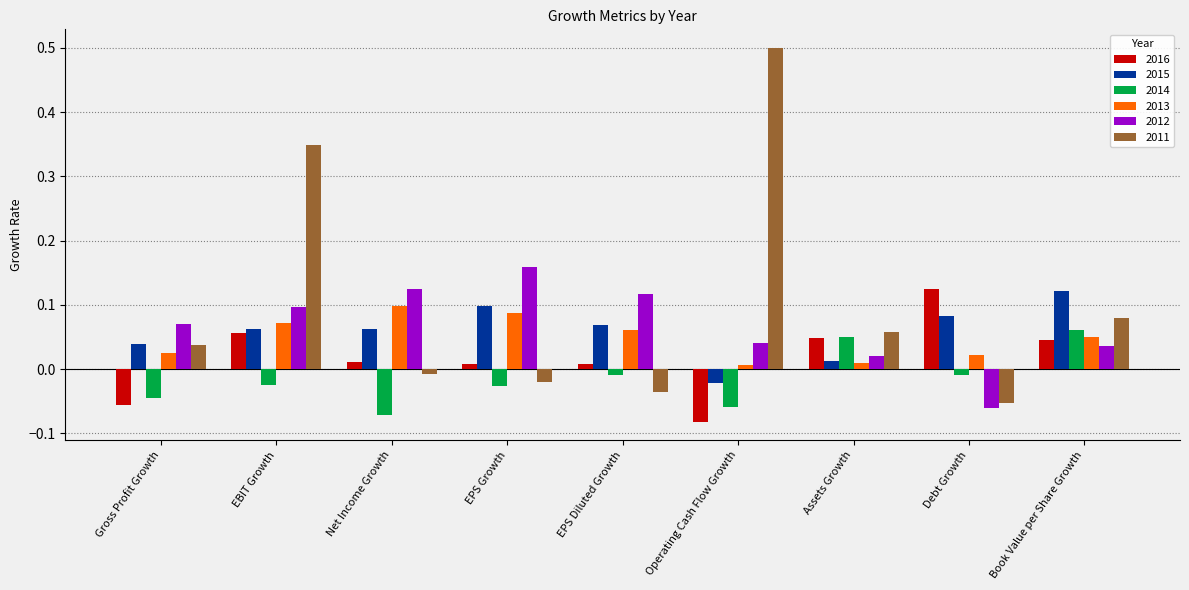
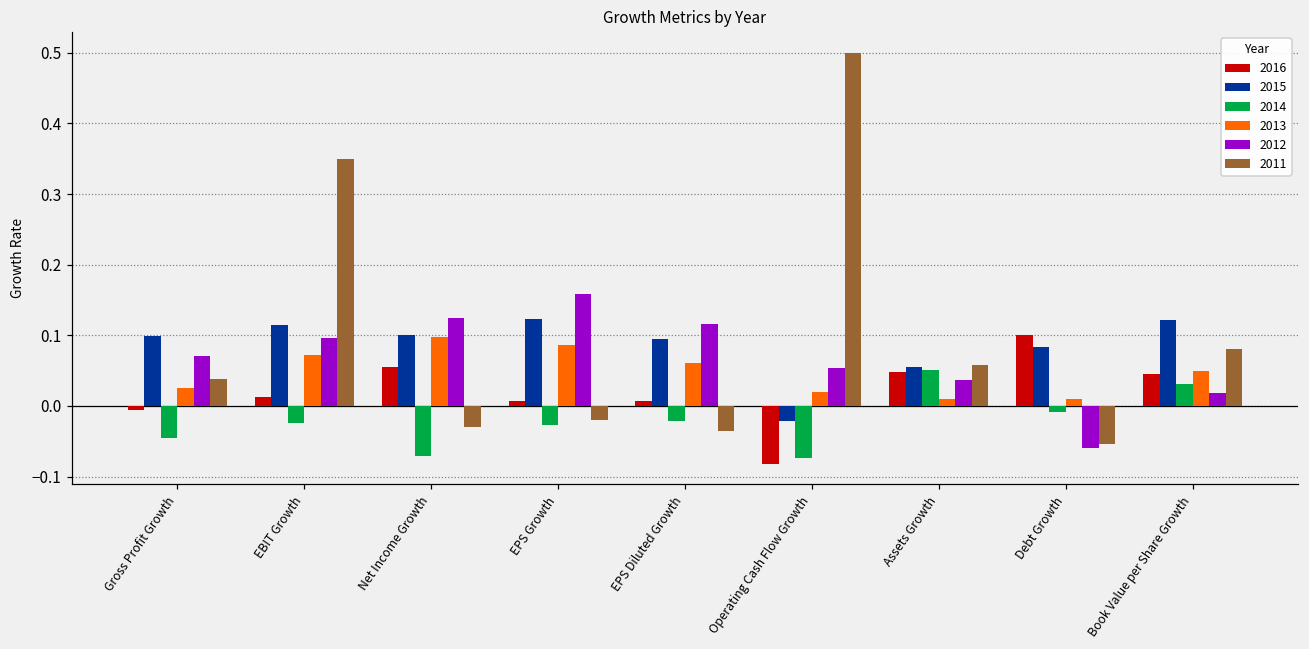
2016, Gross Profit Growth: -0.06 -> -0.01
2015, Gross Profit Growth: 0.04 -> 0.10
2016, EBIT Growth: 0.06 -> 0.01
2015, EBIT Growth: 0.06 -> 0.11
2016, Net Income Growth: 0.01 -> 0.05
2015, Net Income Growth: 0.06 -> 0.10
2011, Net Income Growth: -0.01 -> -0.03
2015, EPS Growth: 0.10 -> 0.12
2015, EPS Diluted Growth: 0.07 -> 0.10
2014, EPS Diluted Growth: -0.01 -> -0.02
2014, Operating Cash Flow Growth: -0.06 -> -0.07
2013, Operating Cash Flow Growth: 0.01 -> 0.02
2012, Operating Cash Flow Growth: 0.04 -> 0.05
2015, Assets Growth: 0.01 -> 0.06
2012, Assets Growth: 0.02 -> 0.04
2016, Debt Growth: 0.13 -> 0.10
2013, Debt Growth: 0.02 -> 0.01
2014, Book Value per Share Growth: 0.06 -> 0.03
2012, Book Value per Share Growth: 0.04 -> 0.02
